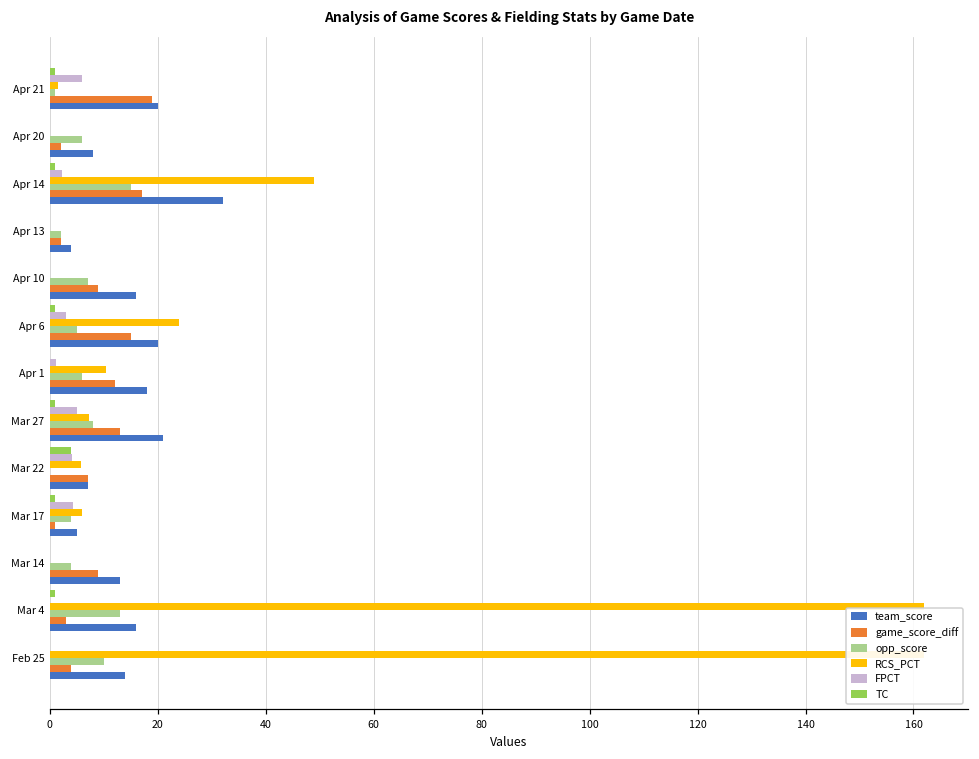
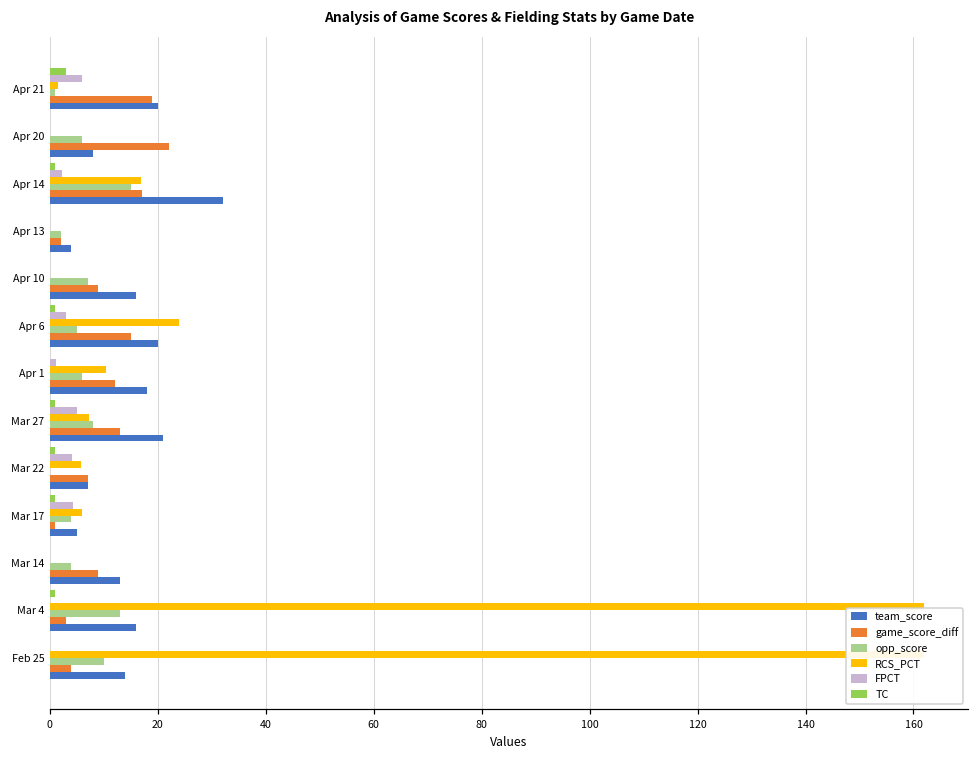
TC, Apr 21: 1 -> 3
game_score_diff, Apr 20: 2 -> 22
RCS_PCT, Apr 14: 49 -> 17
TC, Mar 22: 4 -> 1
